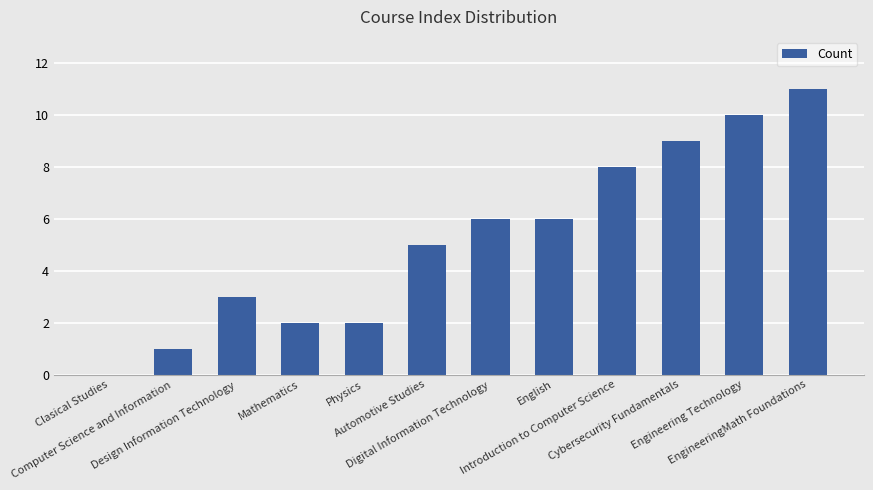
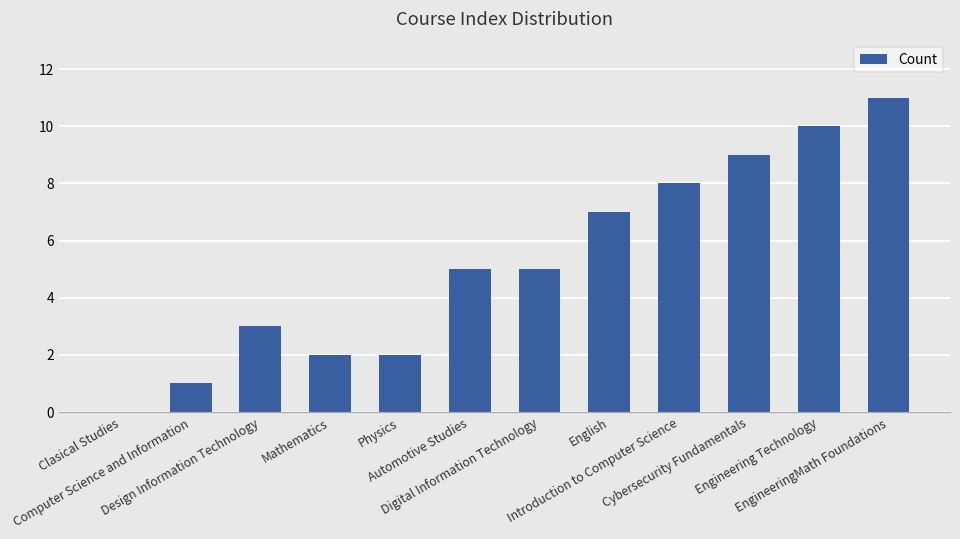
Digital Information Technology: 6 -> 5
English: 6 -> 7
